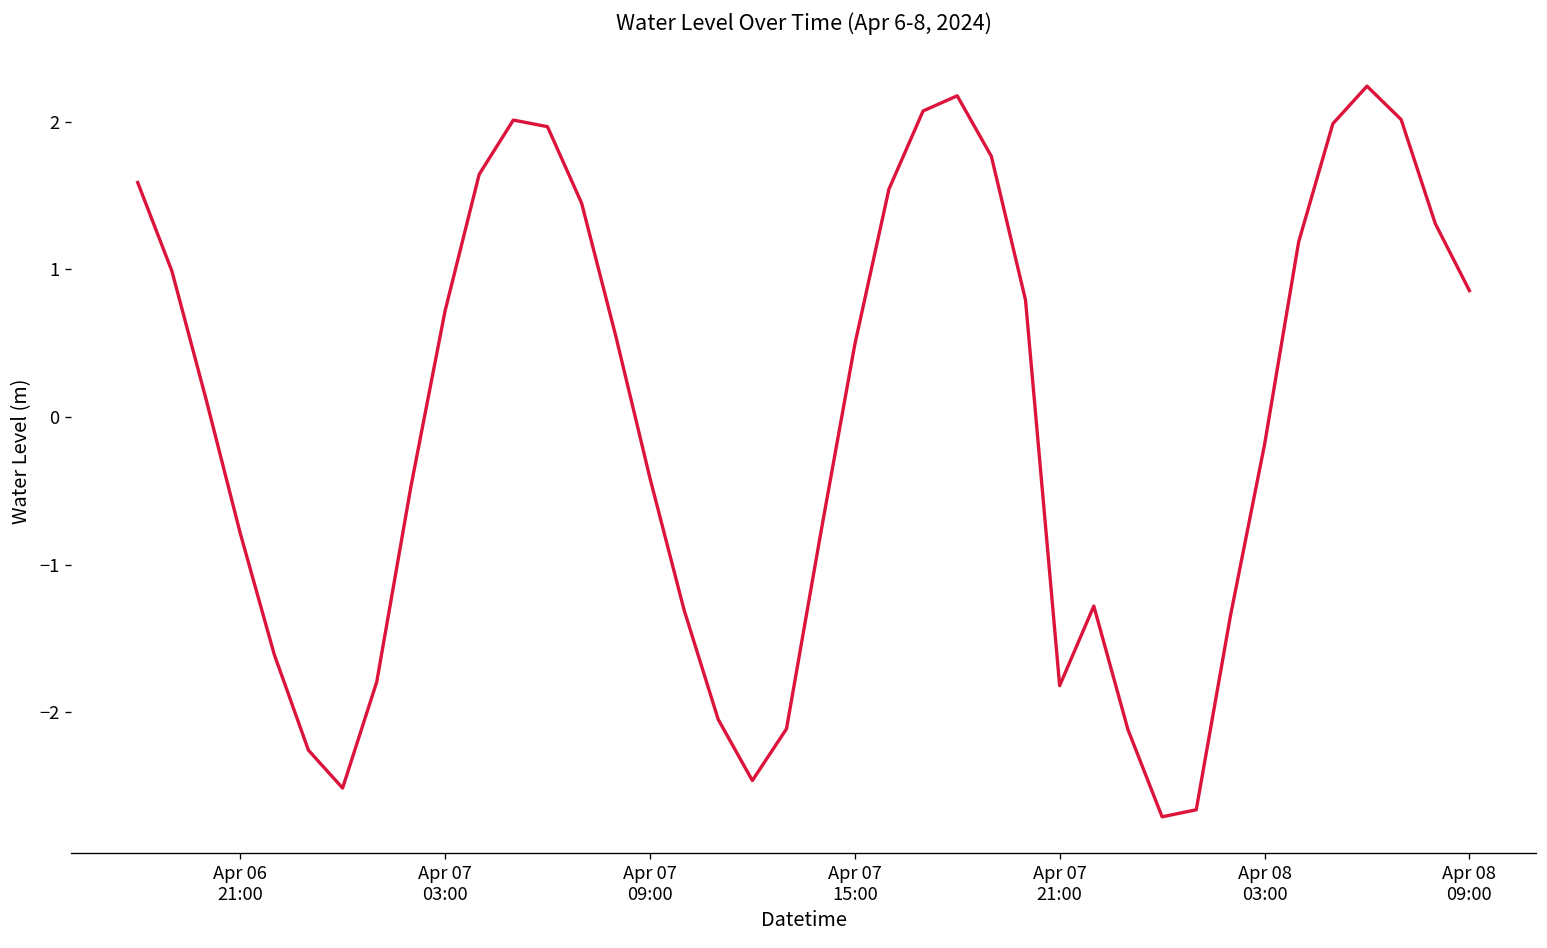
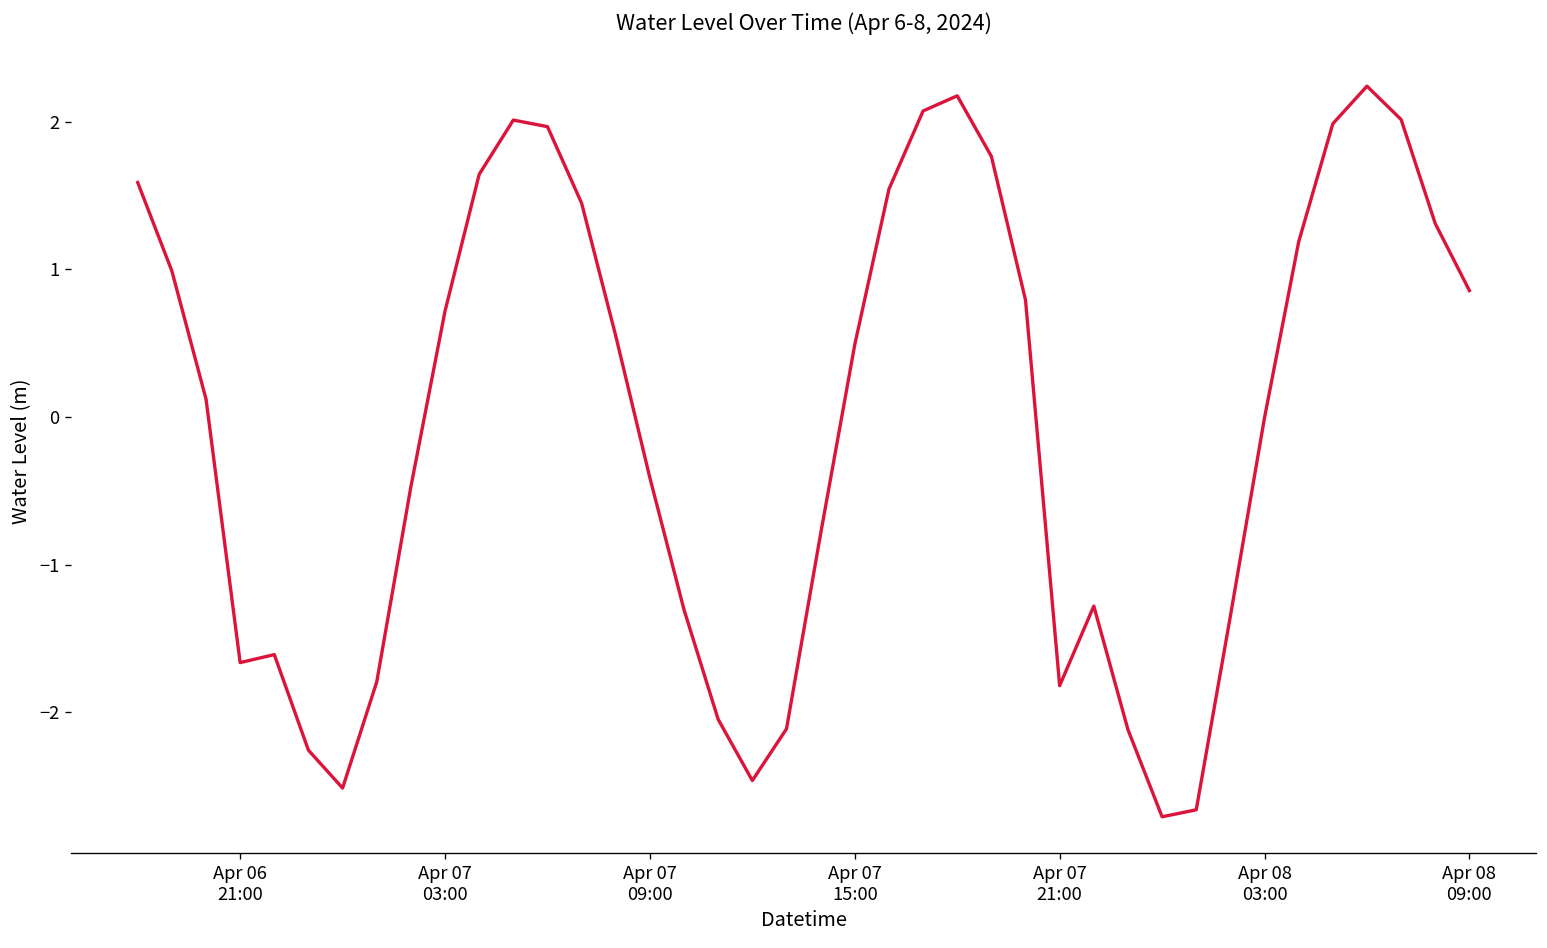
Apr 06 21:00: -0.78 -> -1.66
Apr 08 03:00: -0.19 -> 0.00
